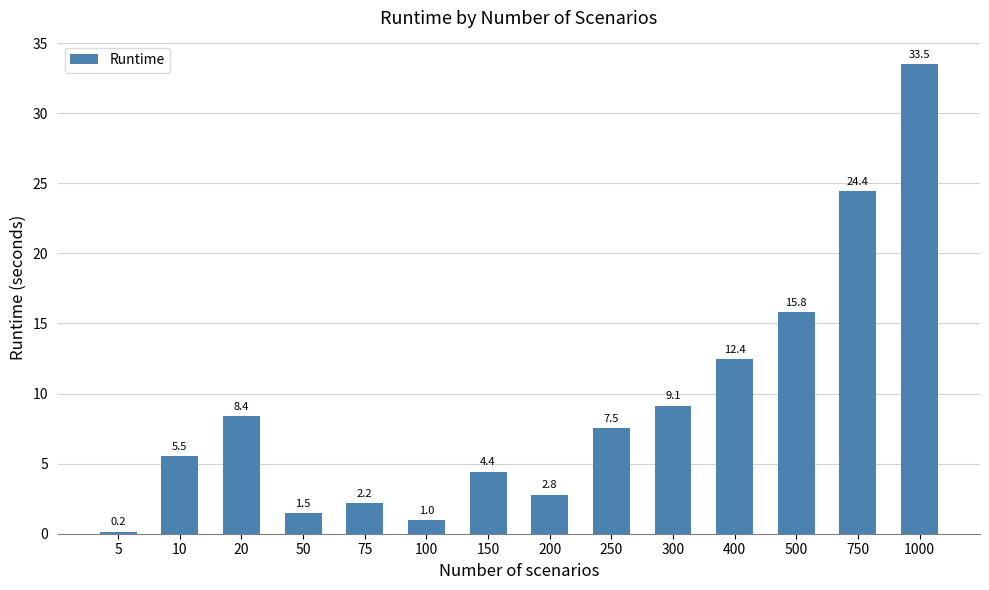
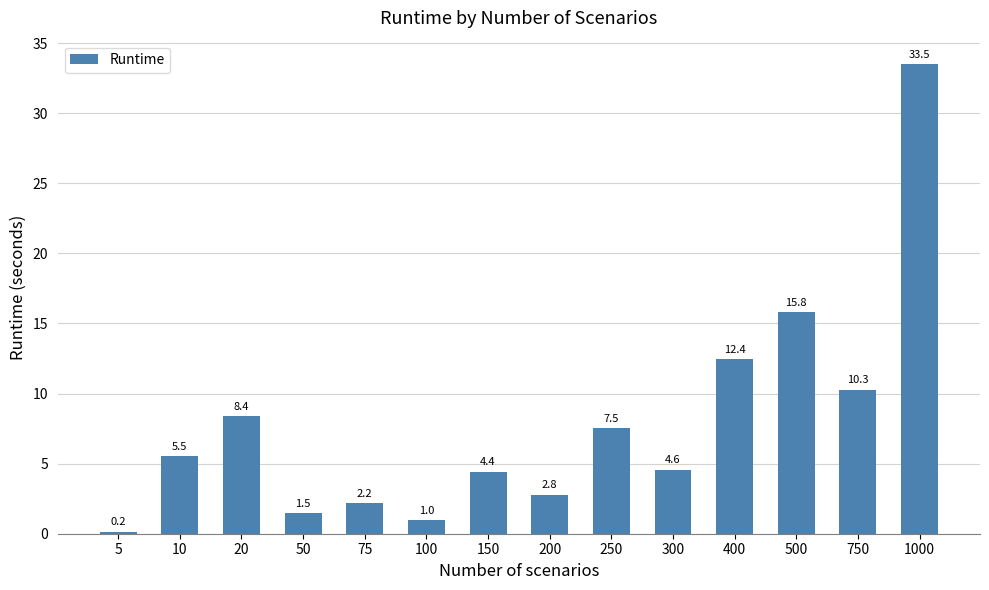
300: 9.1 -> 4.6
750: 24.4 -> 10.3
